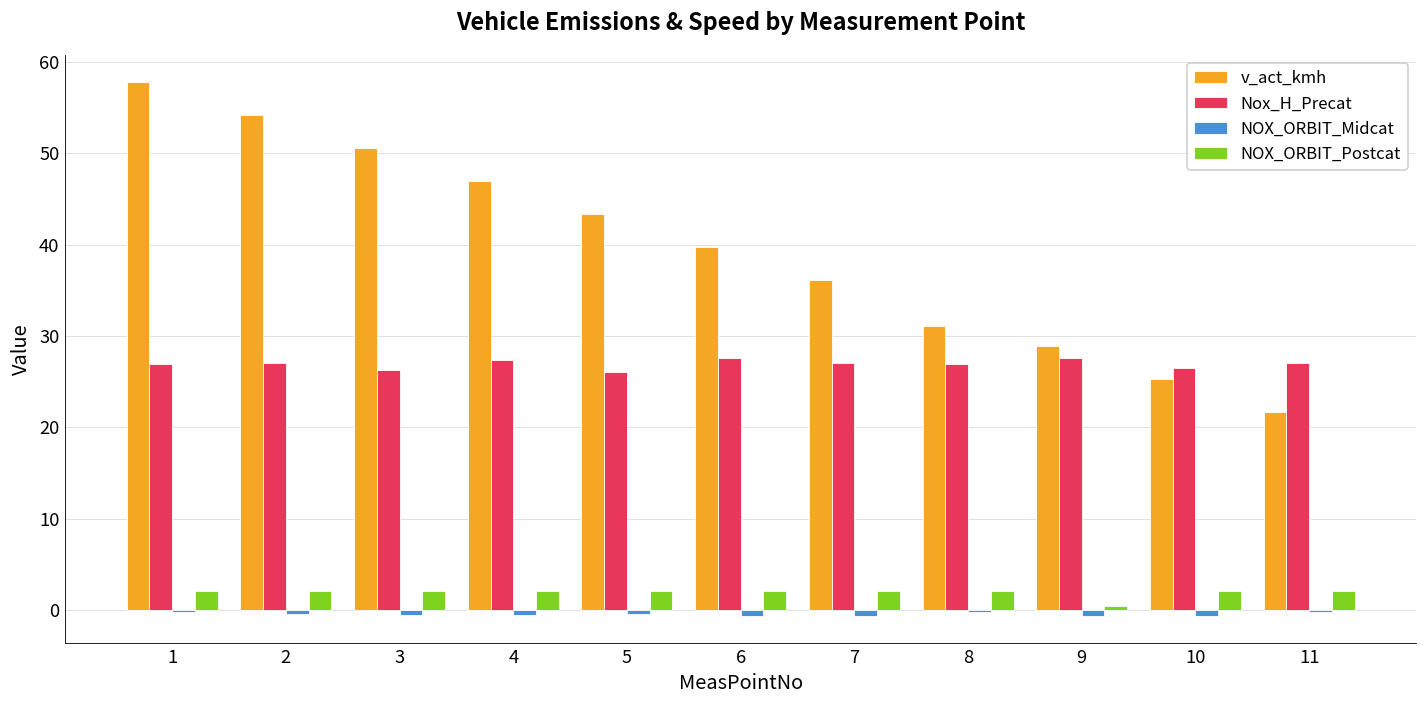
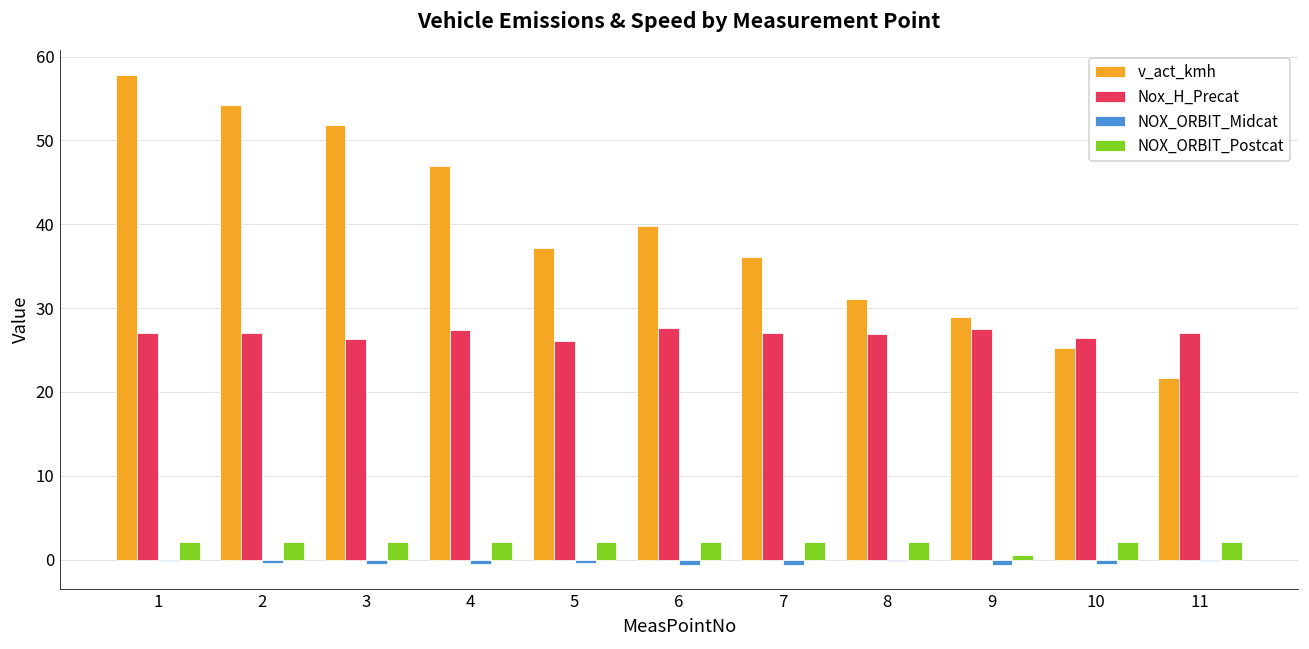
v_act_kmh, 3: 51 -> 52
v_act_kmh, 5: 43 -> 37
